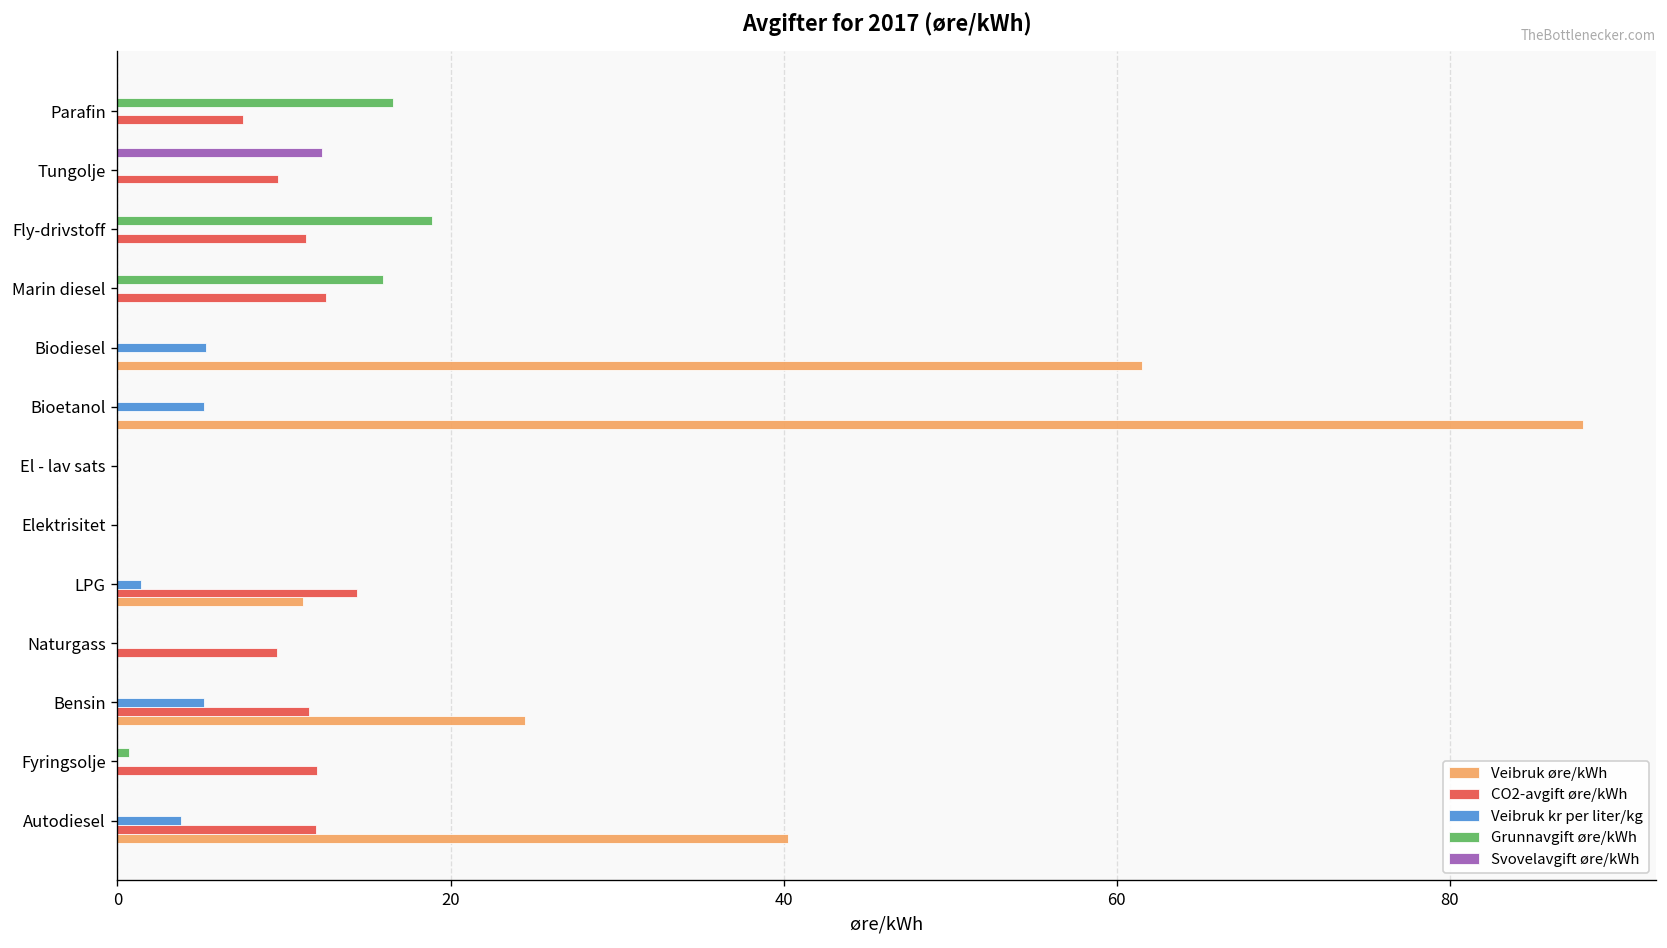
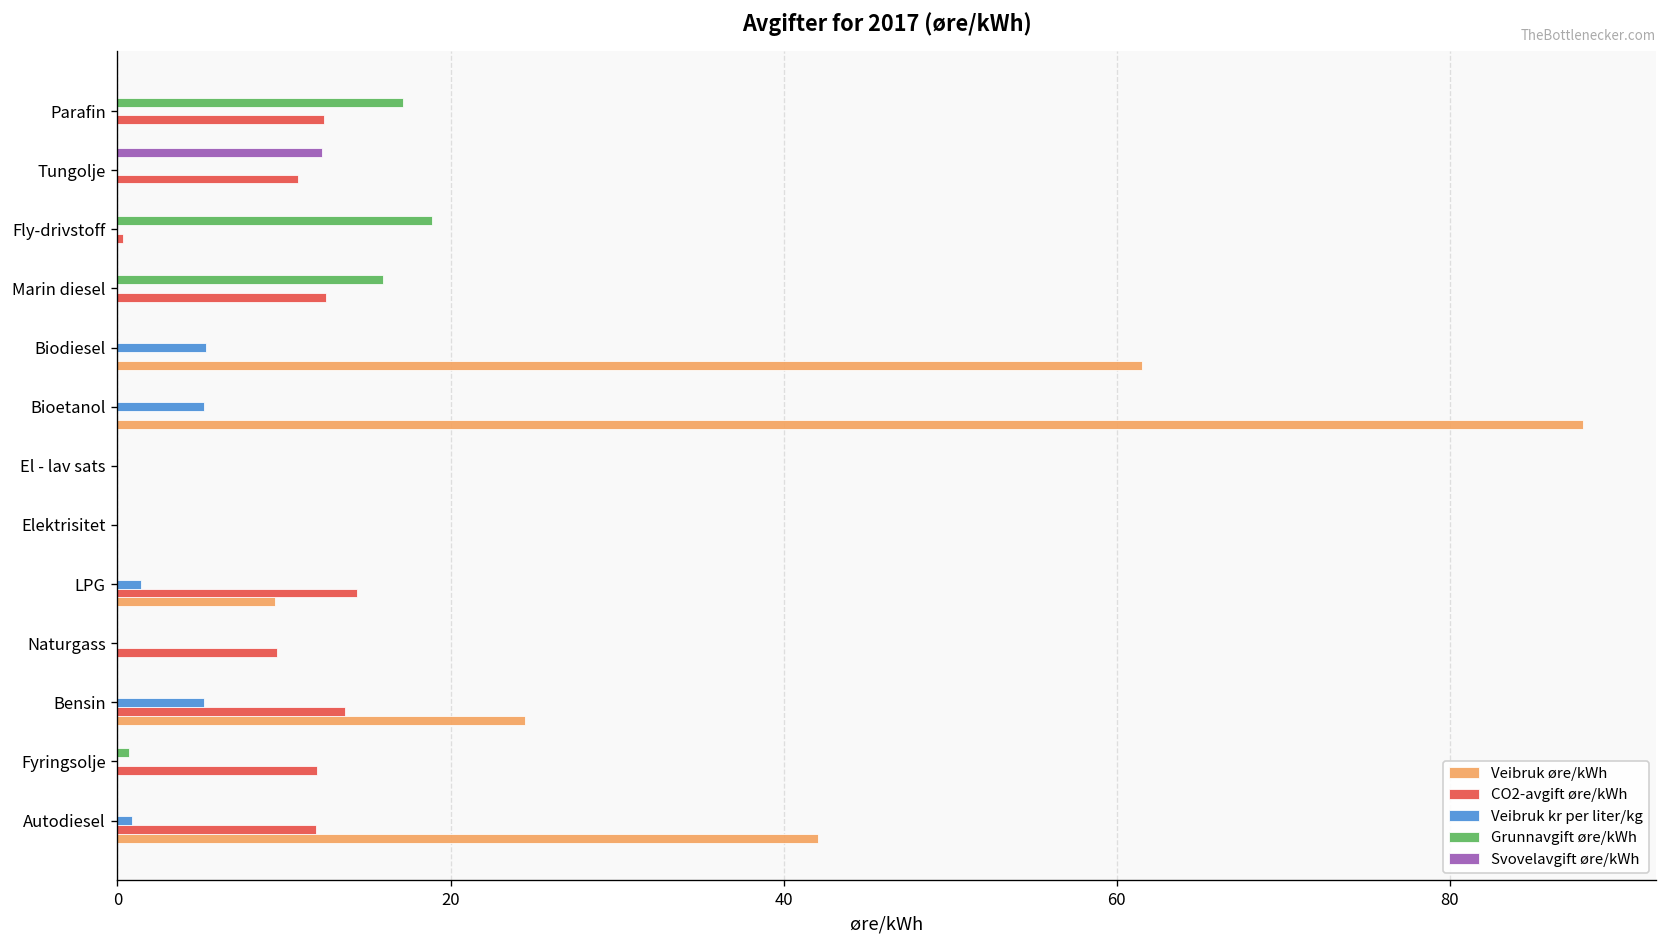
Grunnavgift øre/kWh, Parafin: 16.5 -> 17.2
CO2-avgift øre/kWh, Parafin: 7.6 -> 12.4
CO2-avgift øre/kWh, Tungolje: 9.6 -> 10.9
CO2-avgift øre/kWh, Fly-drivstoff: 11.4 -> 0.3
Veibruk øre/kWh, LPG: 11.2 -> 9.5
CO2-avgift øre/kWh, Bensin: 11.5 -> 13.7
Veibruk kr per liter/kg, Autodiesel: 3.8 -> 0.9
Veibruk øre/kWh, Autodiesel: 40.2 -> 42.1
